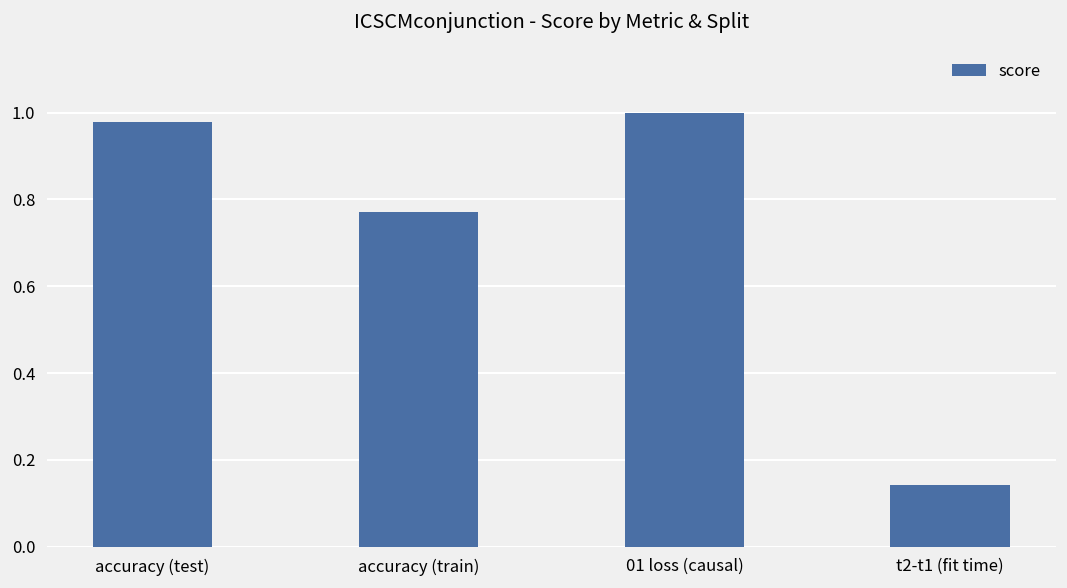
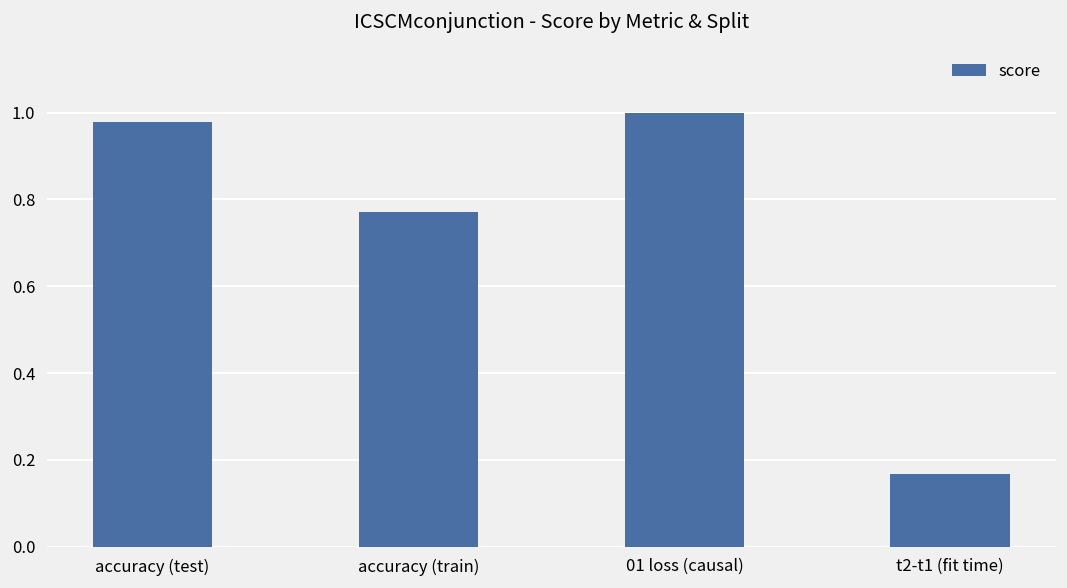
t2-t1 (fit time): 0.14 -> 0.17
